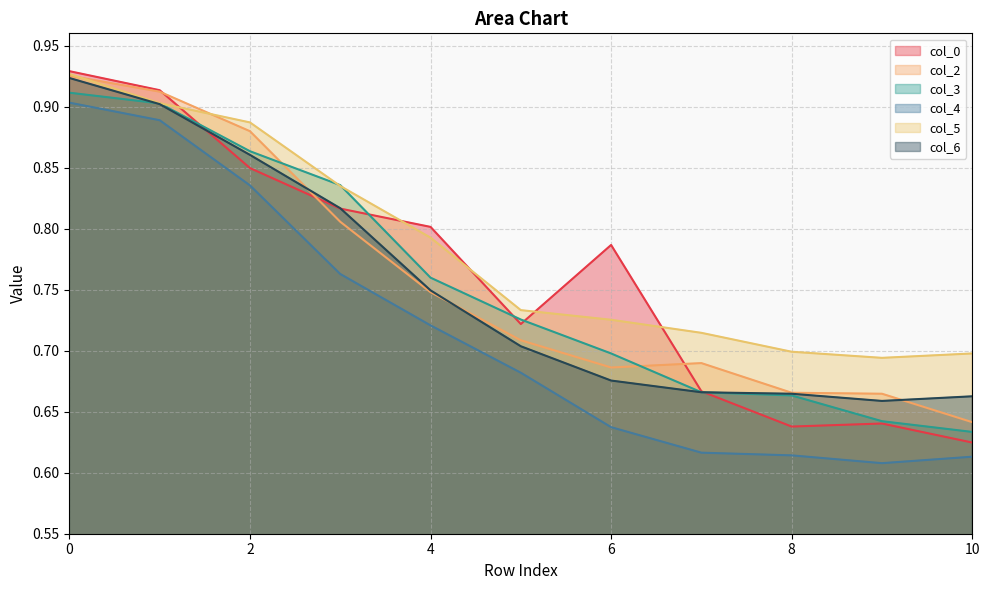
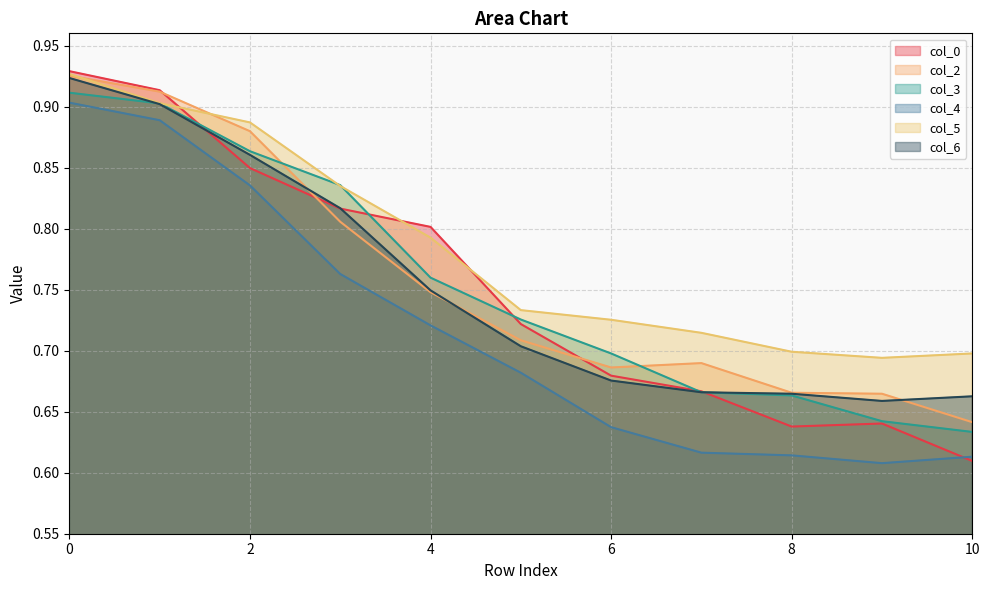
col_0, 6: 0.787 -> 0.680
col_0, 10: 0.625 -> 0.610
